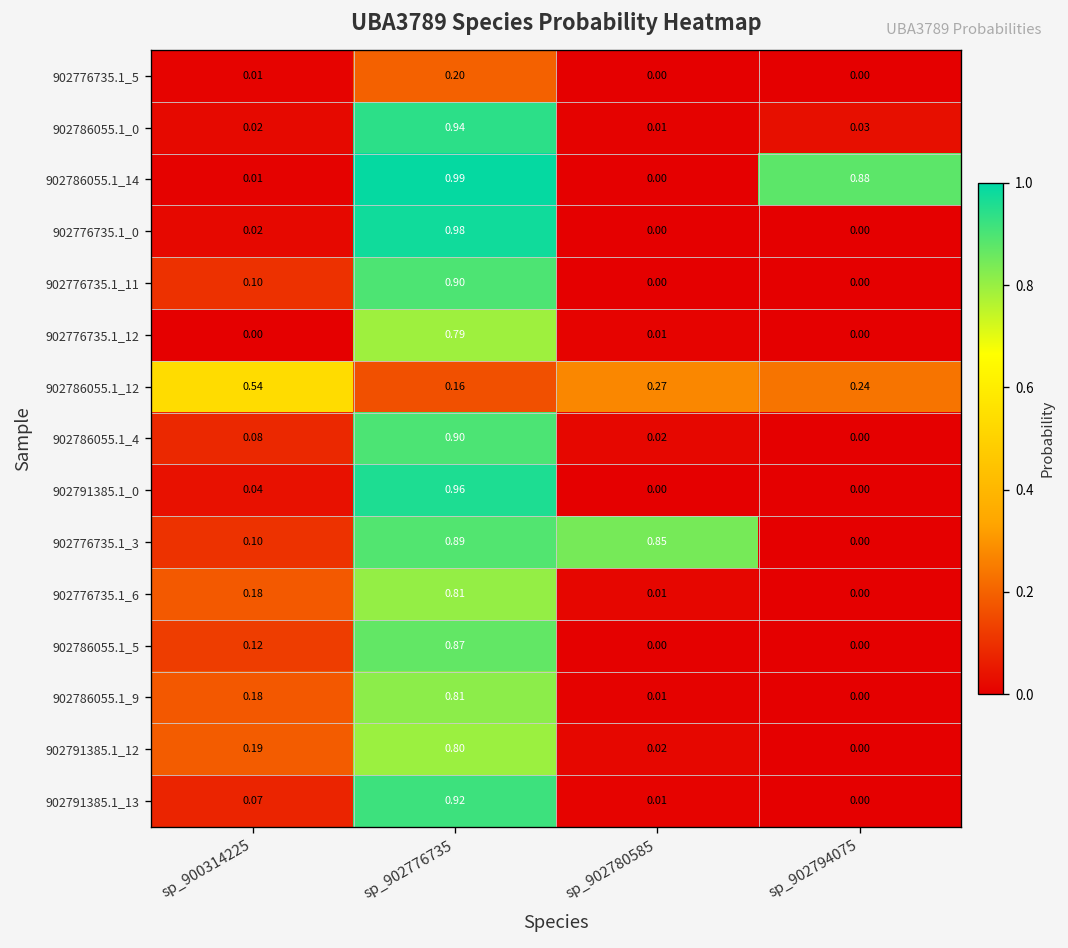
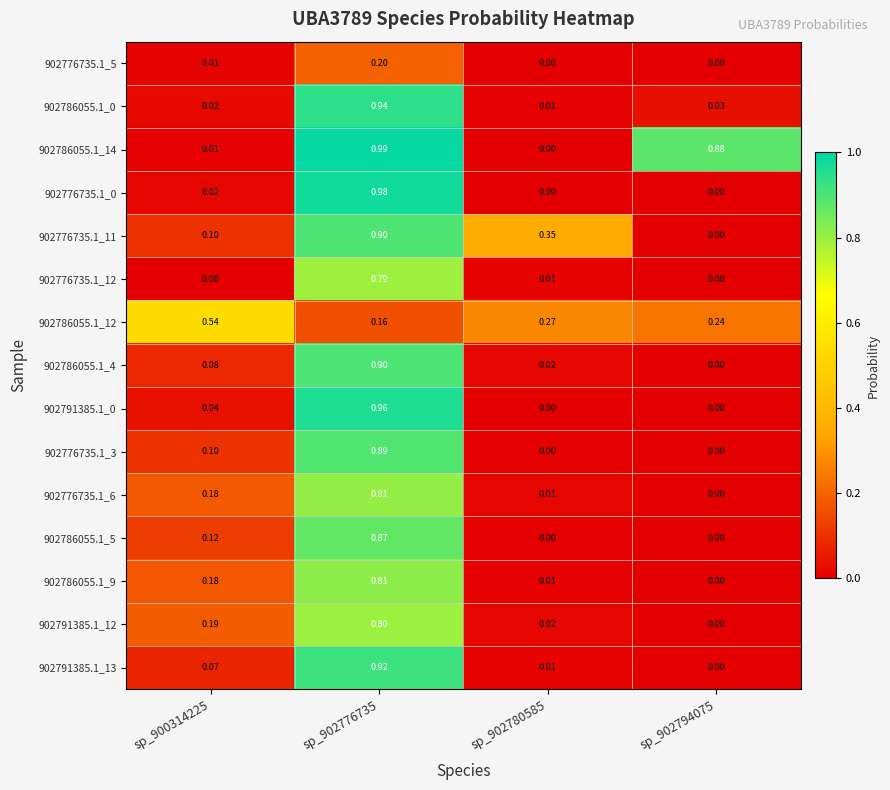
902776735.1_11, sp_902780585: 0.00 -> 0.35
902776735.1_3, sp_902780585: 0.85 -> 0.00
